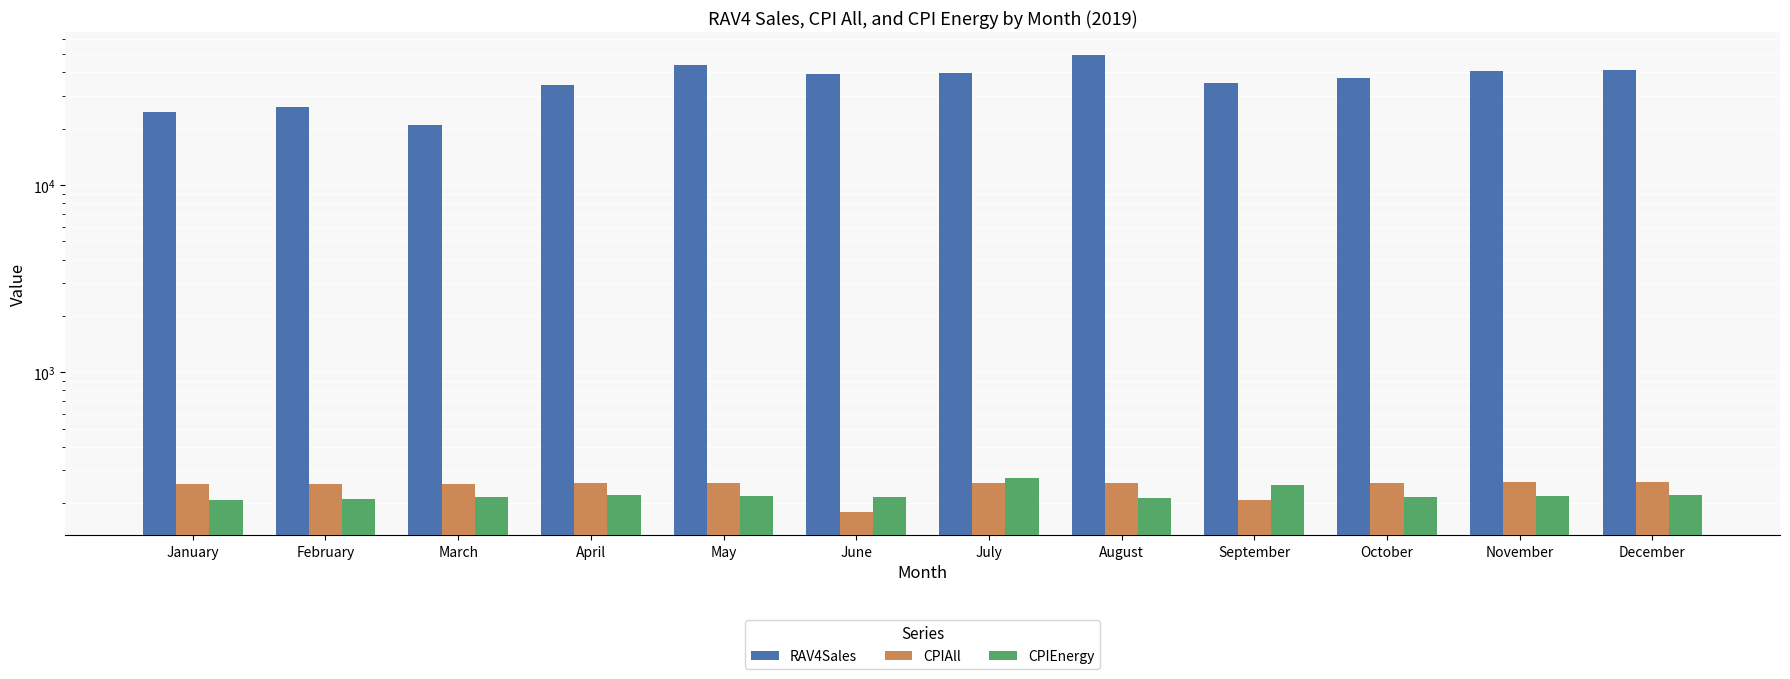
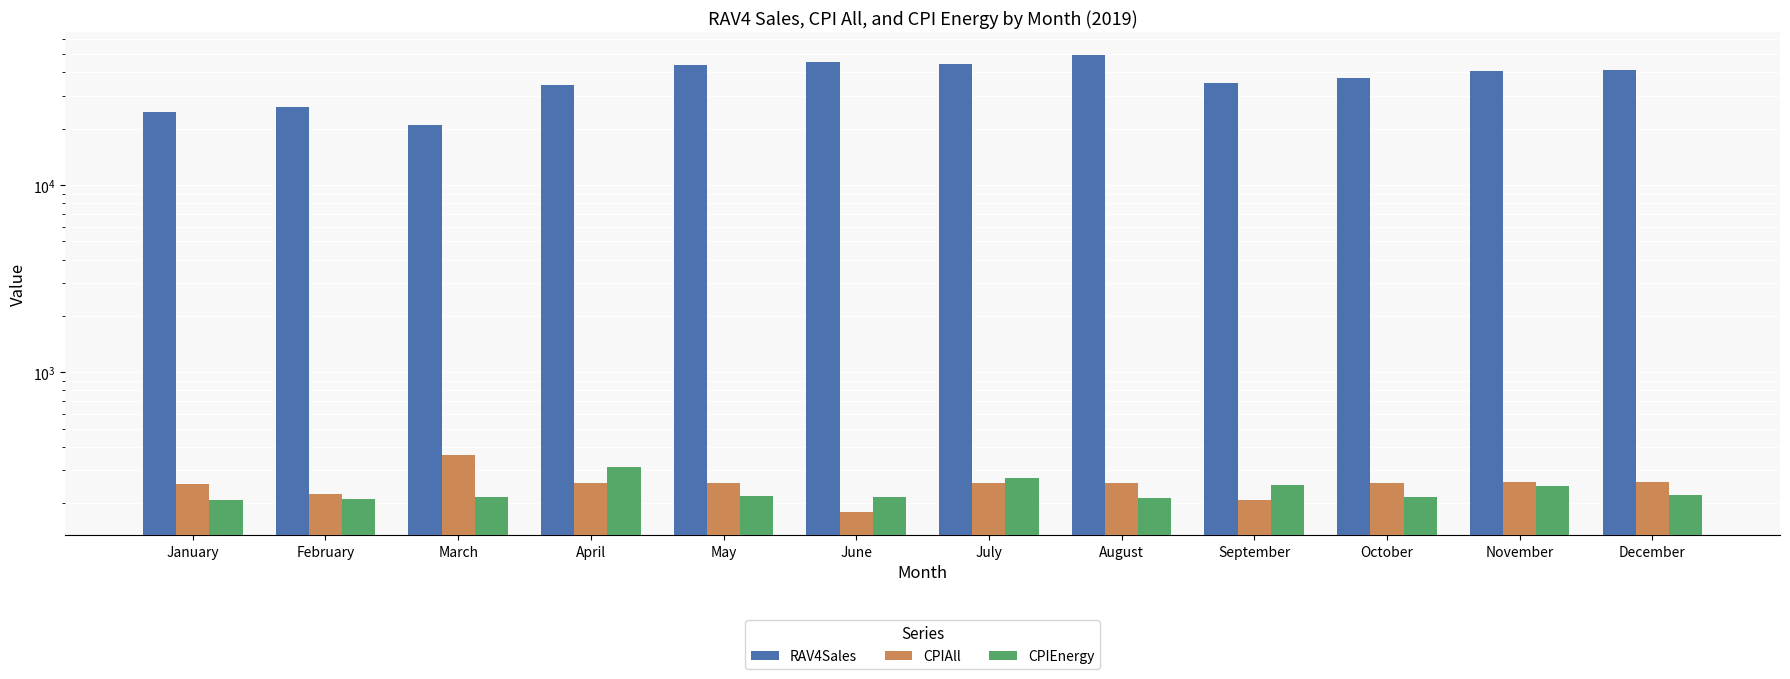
CPIAll, February: 250 -> 220
CPIAll, March: 250 -> 360
CPIEnergy, April: 220 -> 310
RAV4Sales, June: 39000 -> 46000
RAV4Sales, July: 40000 -> 44000
CPIEnergy, November: 220 -> 250
